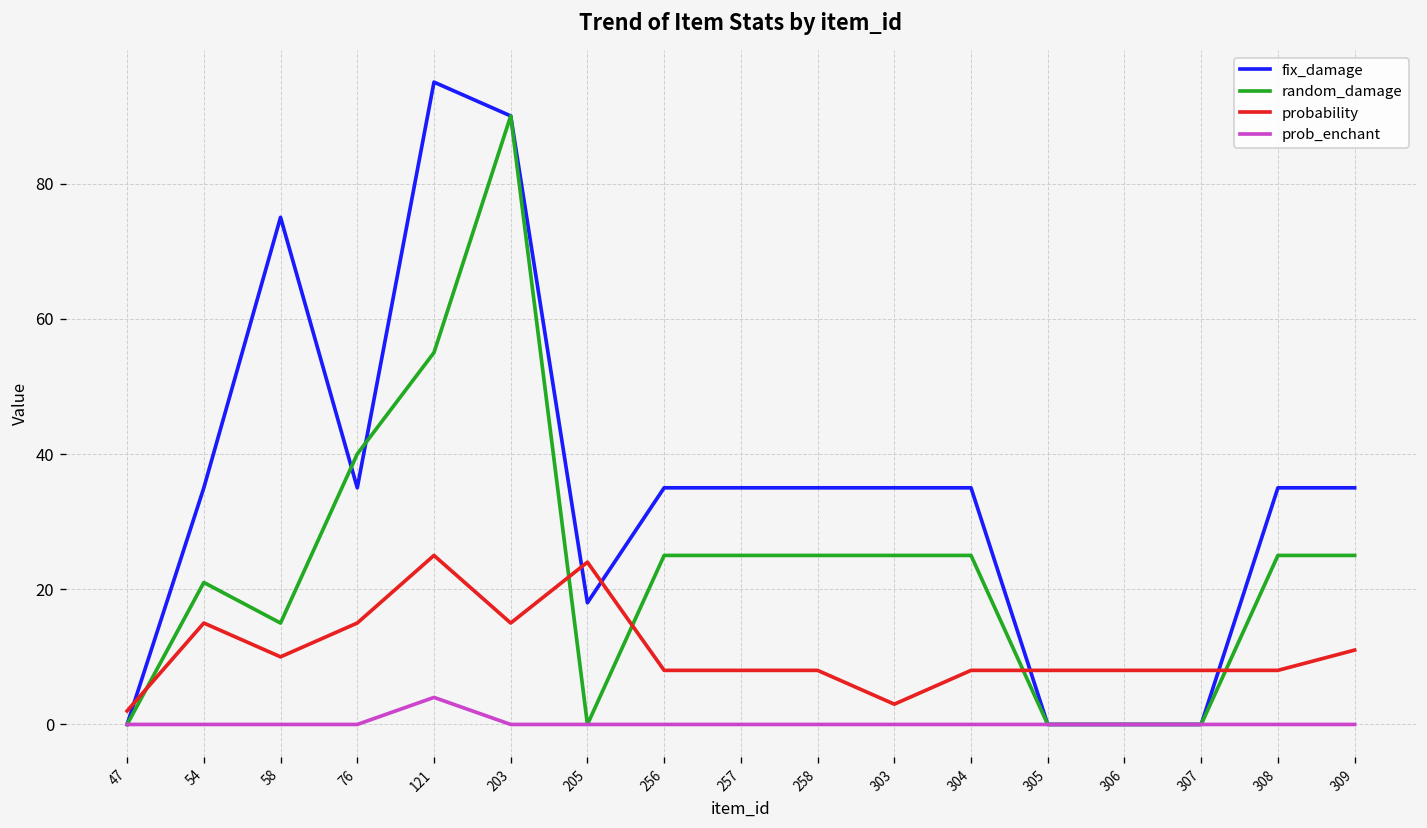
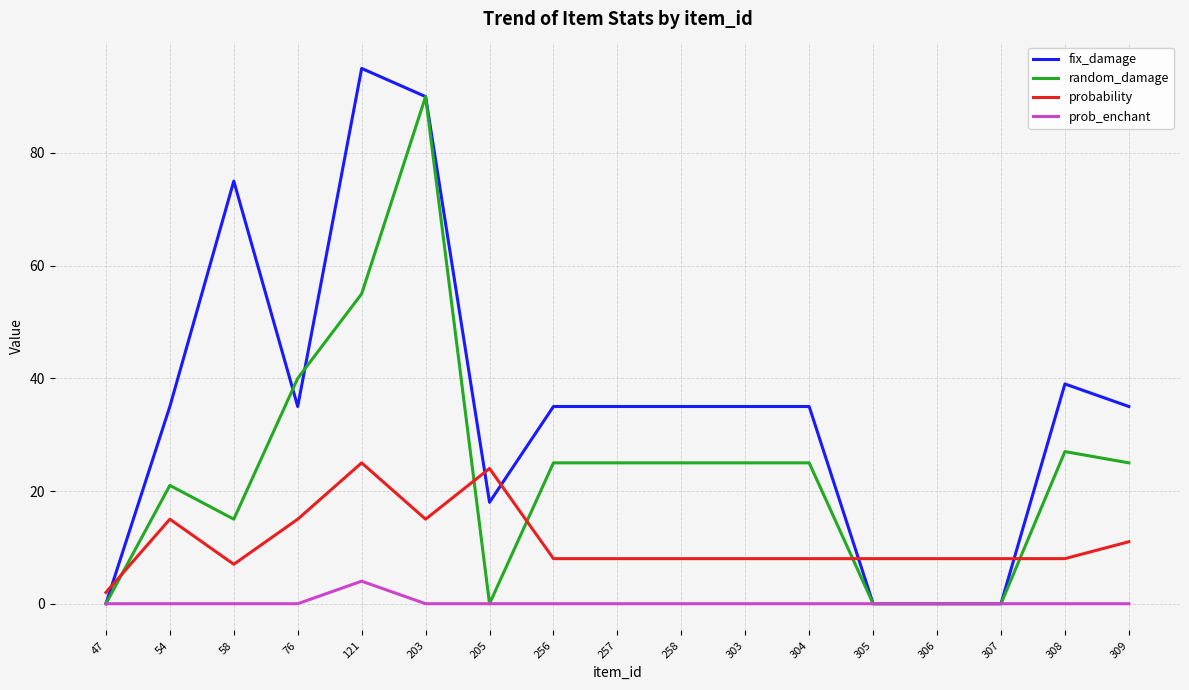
probability, 58: 10 -> 7
probability, 303: 3 -> 8
fix_damage, 308: 35 -> 39
random_damage, 308: 25 -> 27
